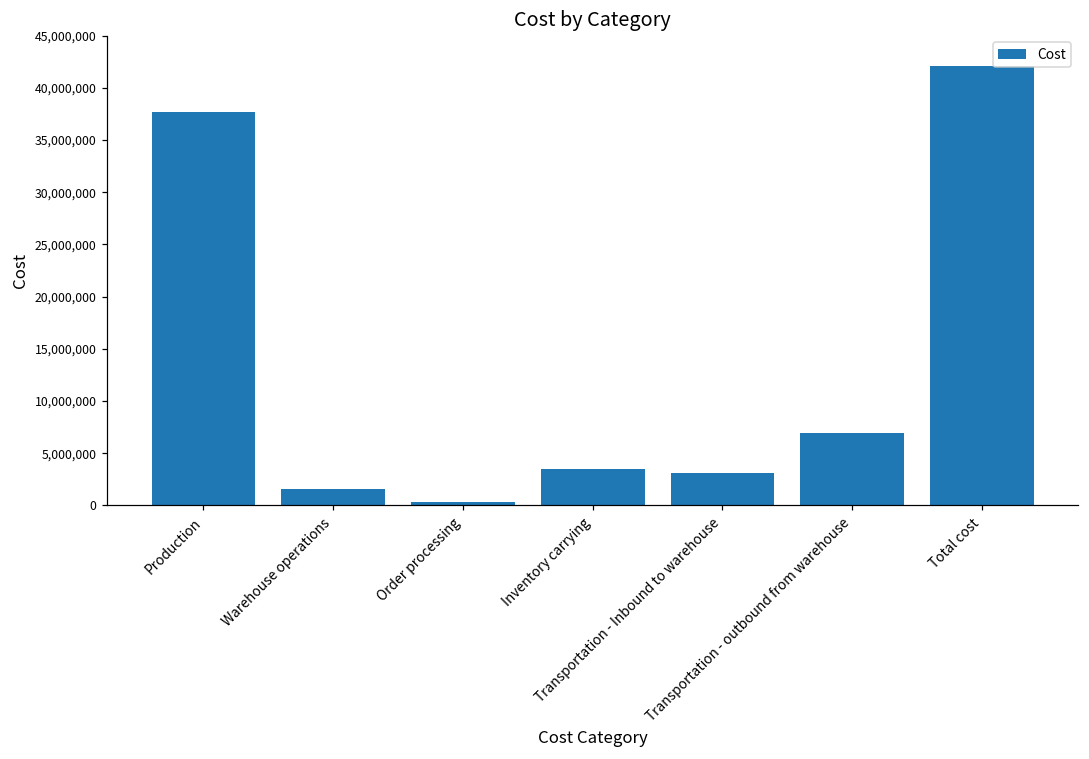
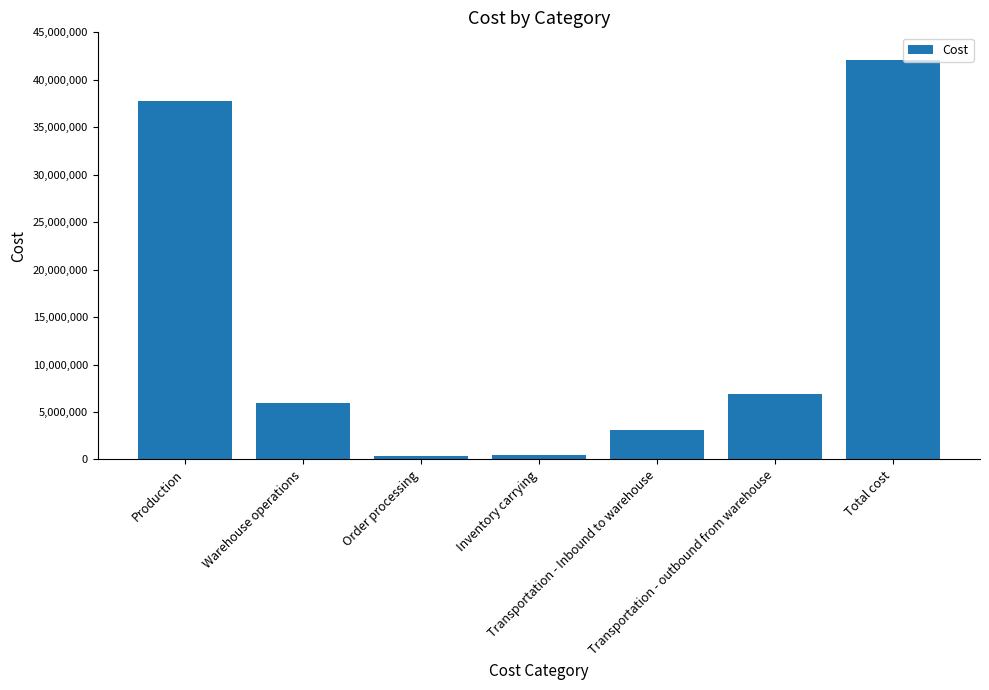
Warehouse operations: 2,000,000 -> 6,000,000
Inventory carrying: 3,000,000 -> 0
